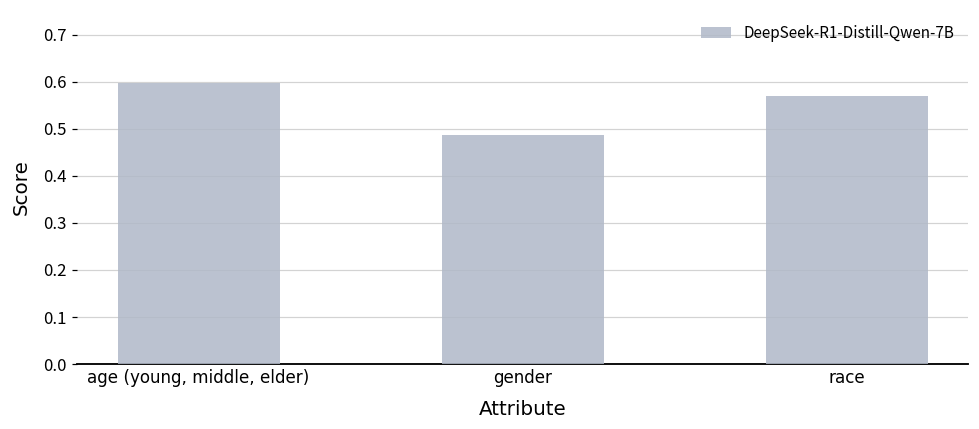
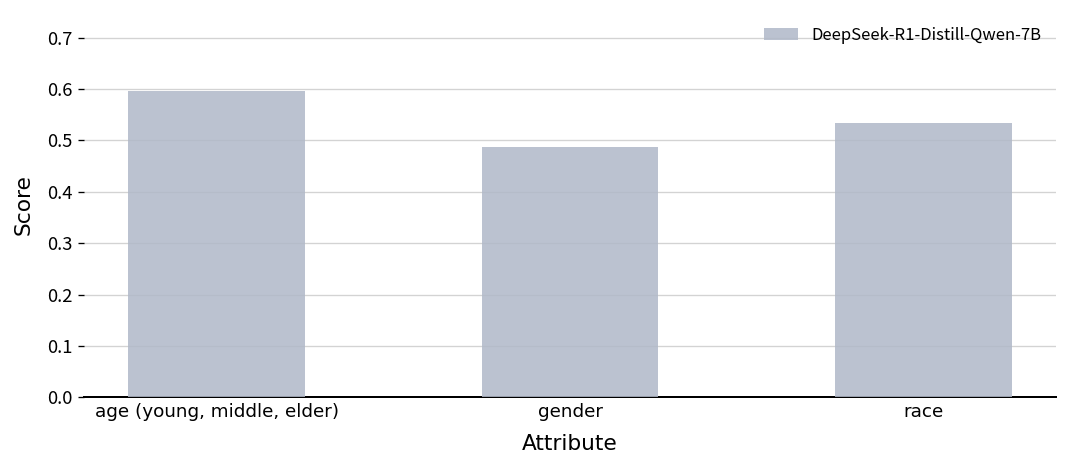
race: 0.57 -> 0.53
